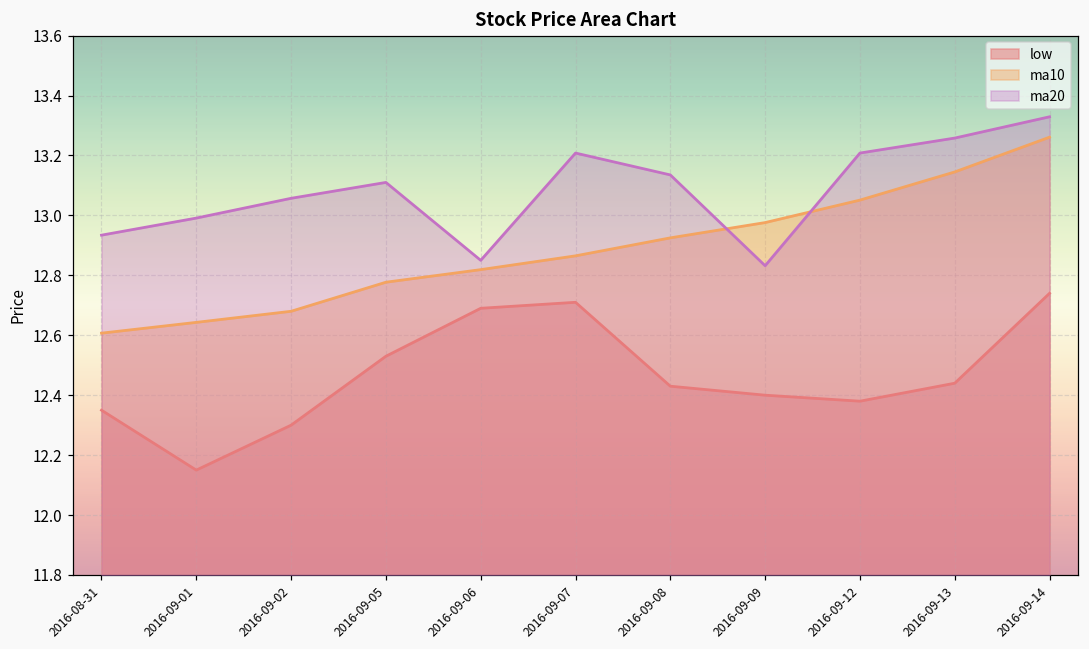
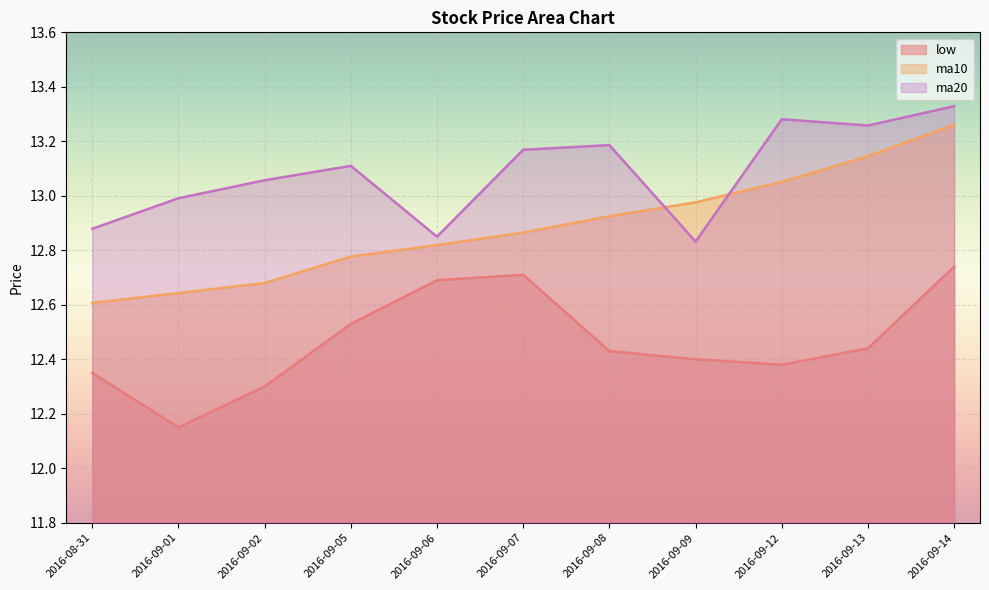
ma20, 2016-08-31: 12.93 -> 12.88
ma20, 2016-09-07: 13.21 -> 13.17
ma20, 2016-09-08: 13.14 -> 13.19
ma20, 2016-09-12: 13.21 -> 13.28
